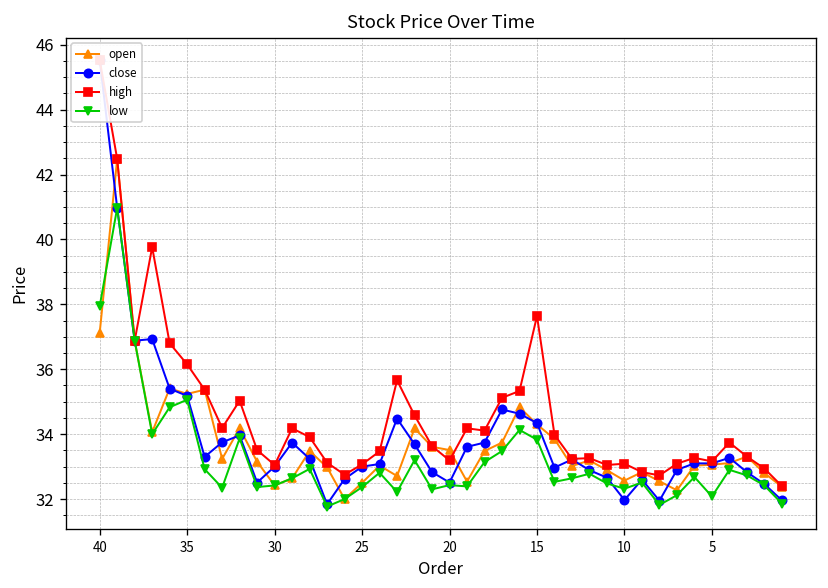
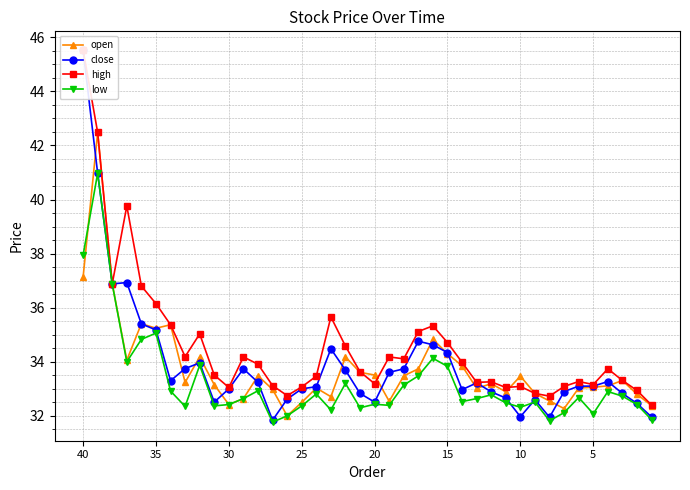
high, 15: 37.6 -> 34.7
open, 10: 32.6 -> 33.5
